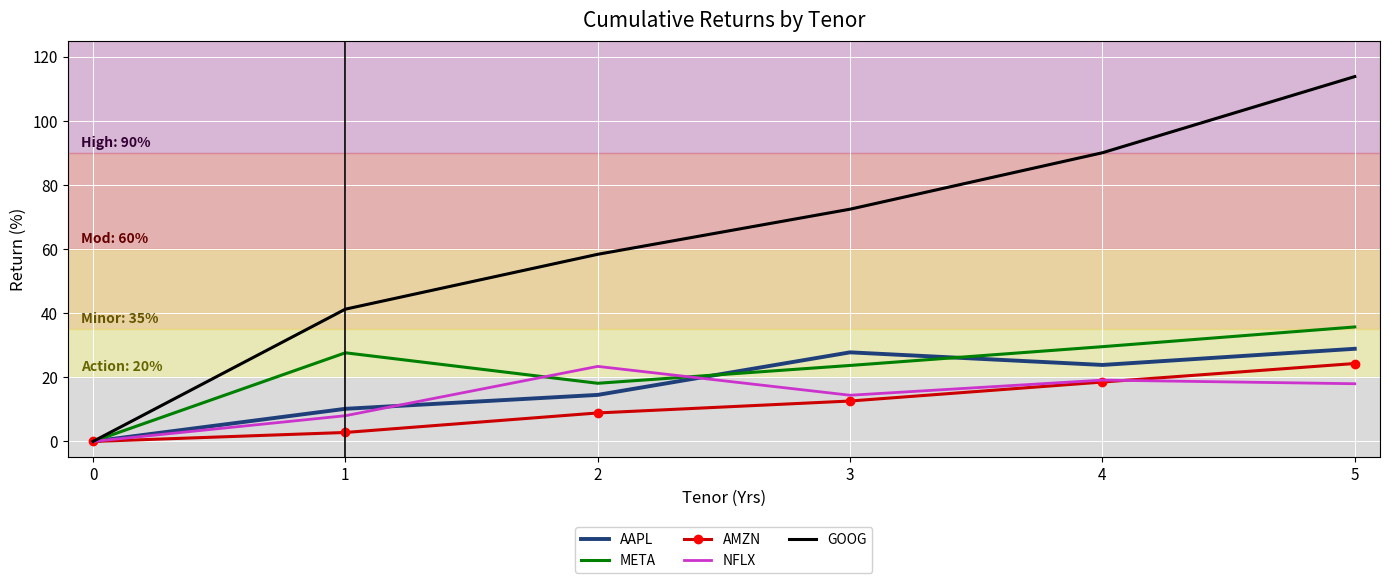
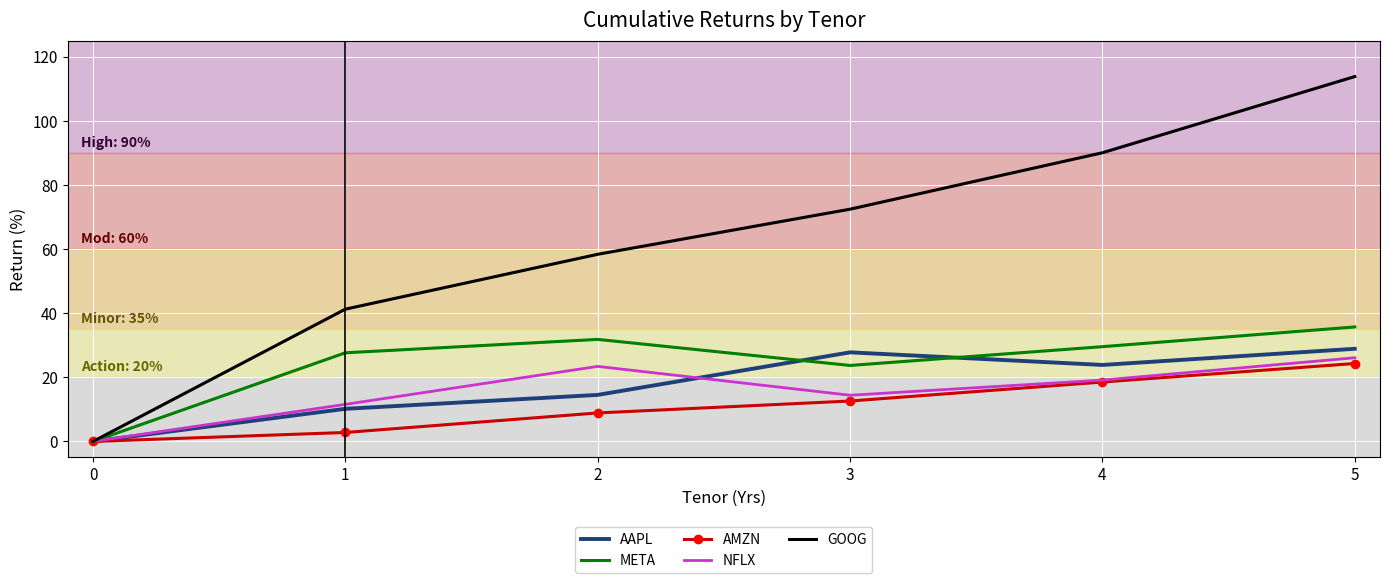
NFLX, 1: 8 -> 12
META, 2: 18 -> 32
NFLX, 5: 18 -> 26
